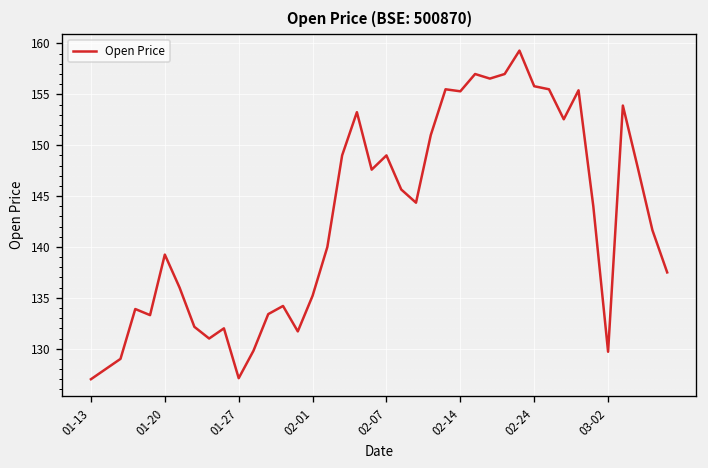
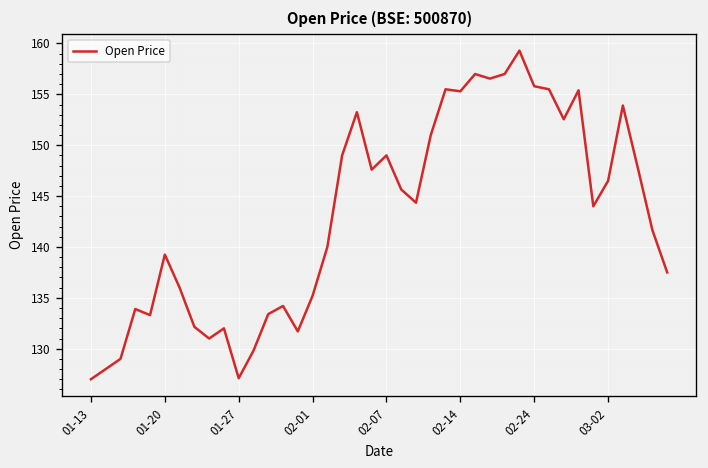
03-02: 130 -> 147
